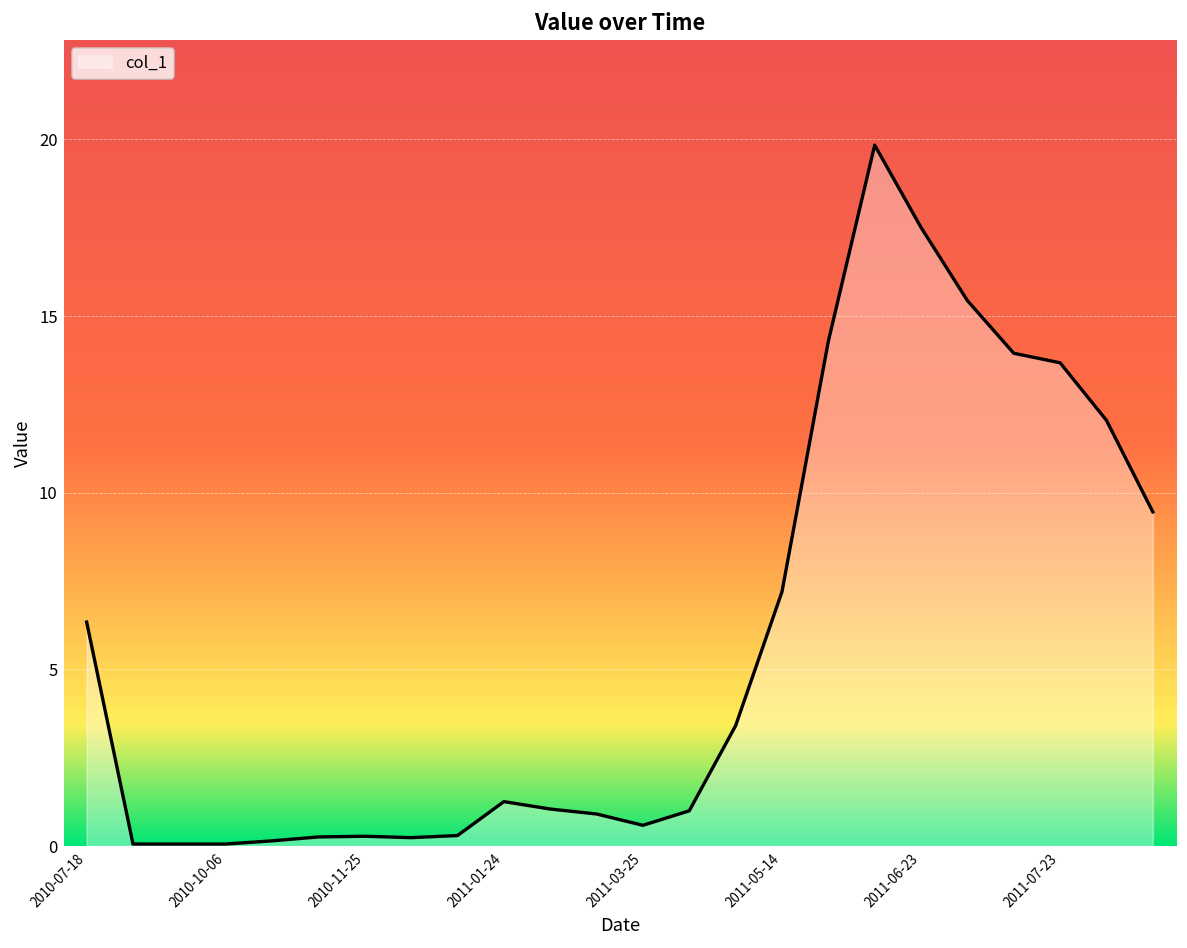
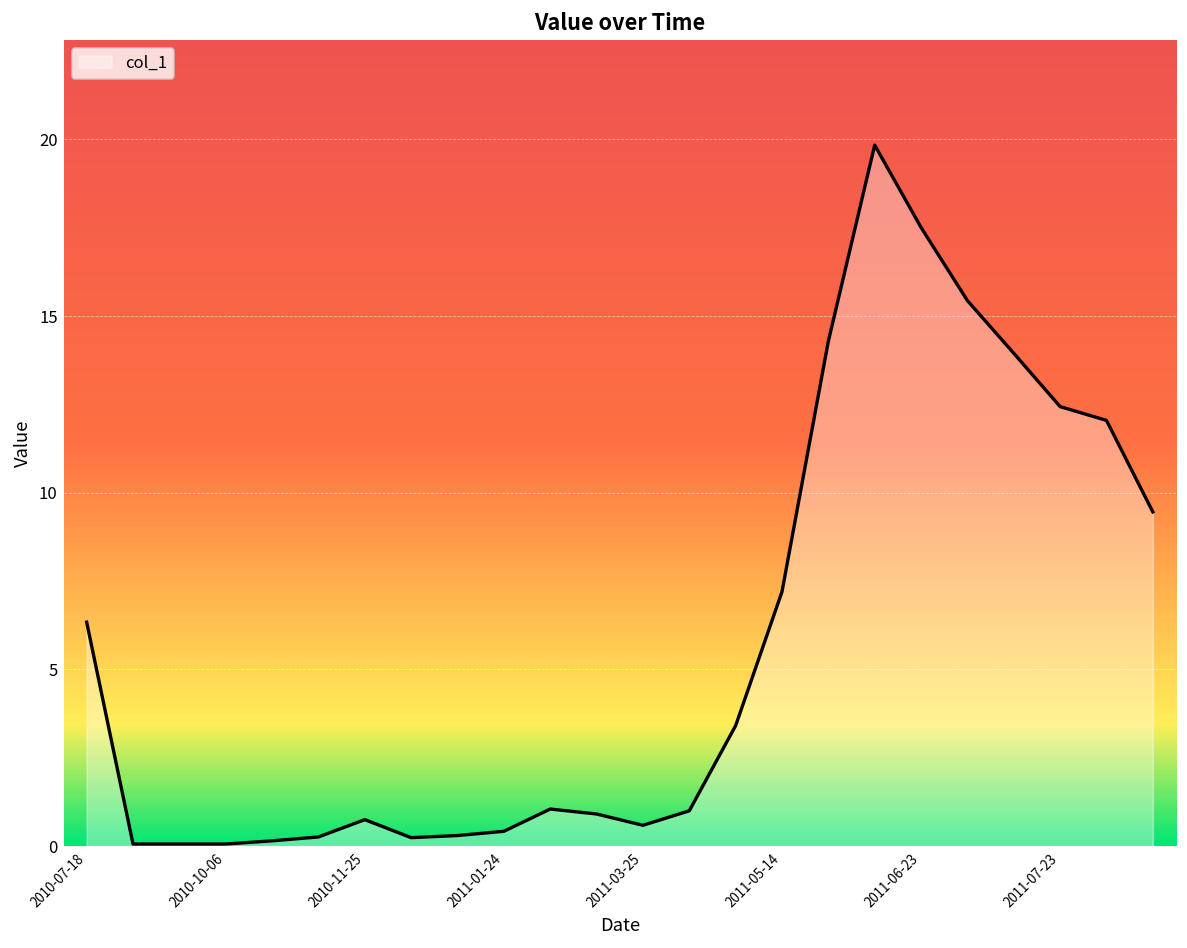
2010-11-25: 0.3 -> 0.8
2011-01-24: 1.3 -> 0.4
2011-07-23: 13.7 -> 12.4
